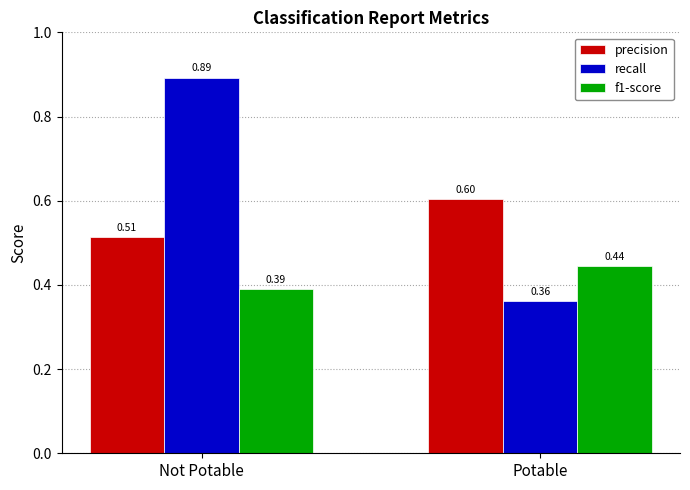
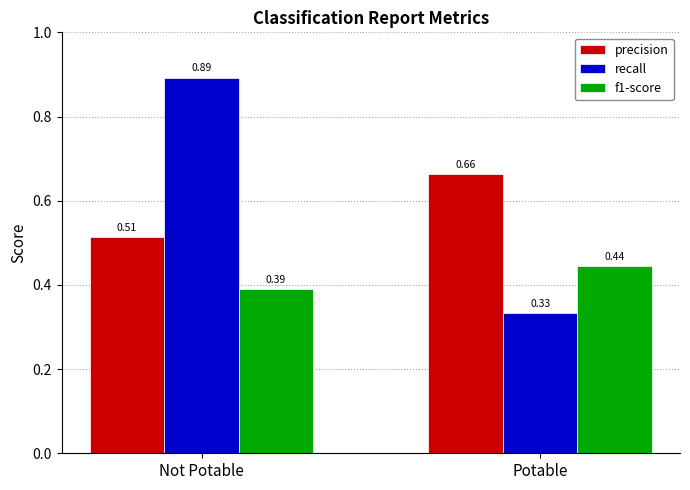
precision, Potable: 0.60 -> 0.66
recall, Potable: 0.36 -> 0.33
